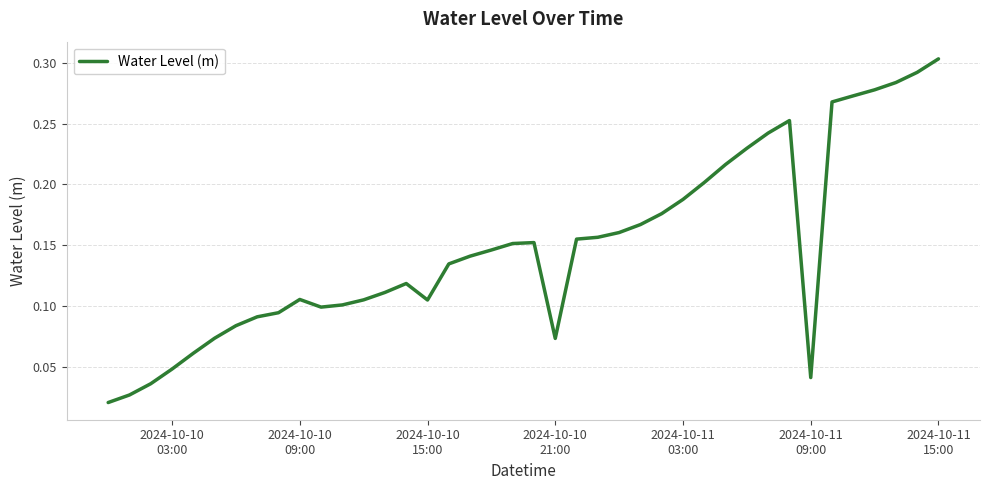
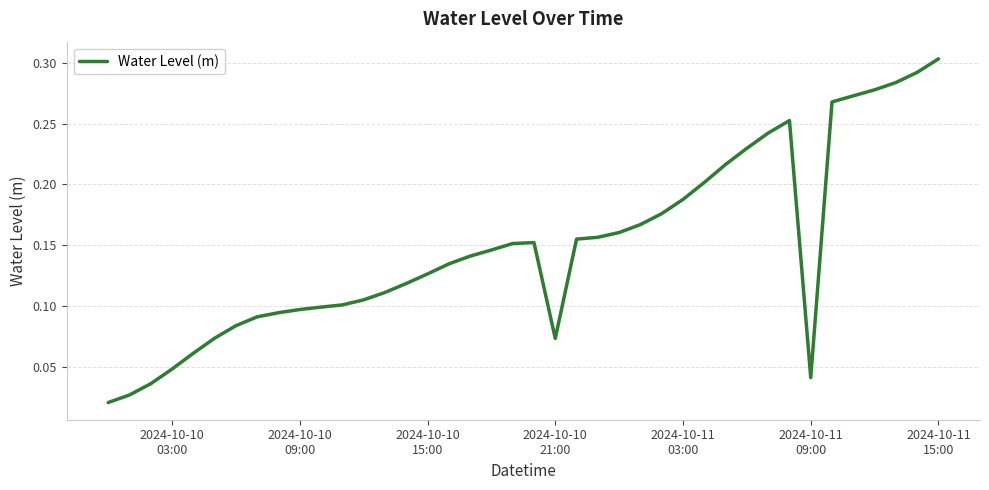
2024-10-10 09:00: 0.105 -> 0.097
2024-10-10 15:00: 0.105 -> 0.126
